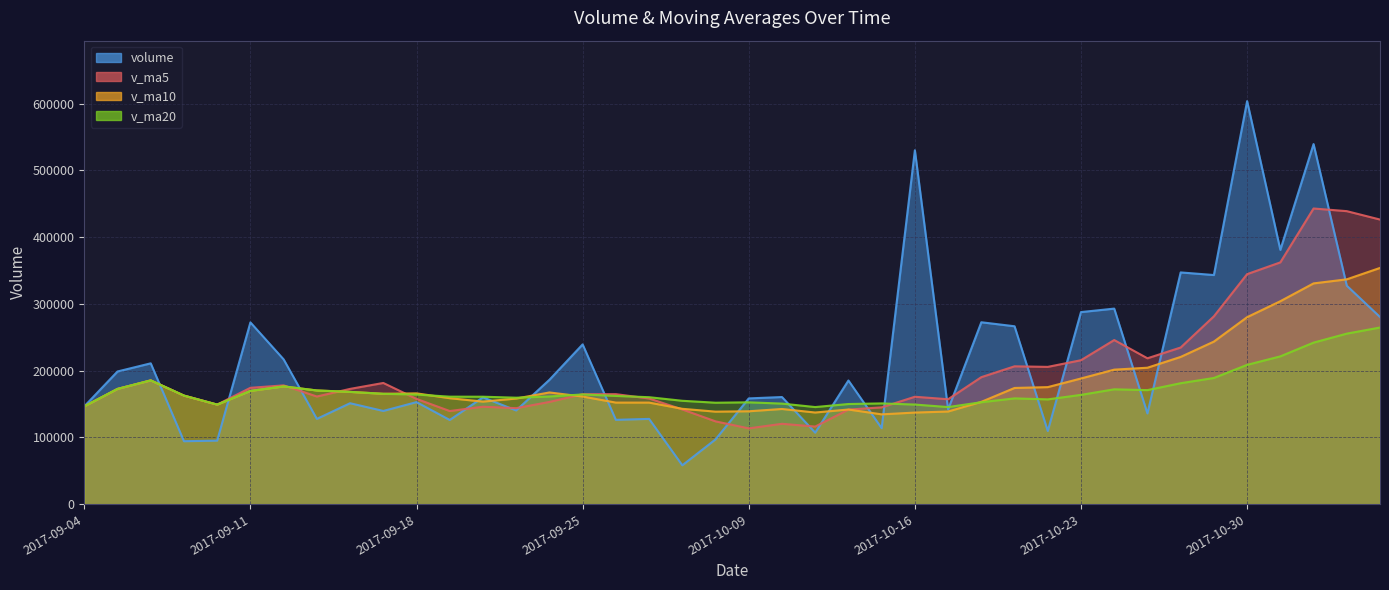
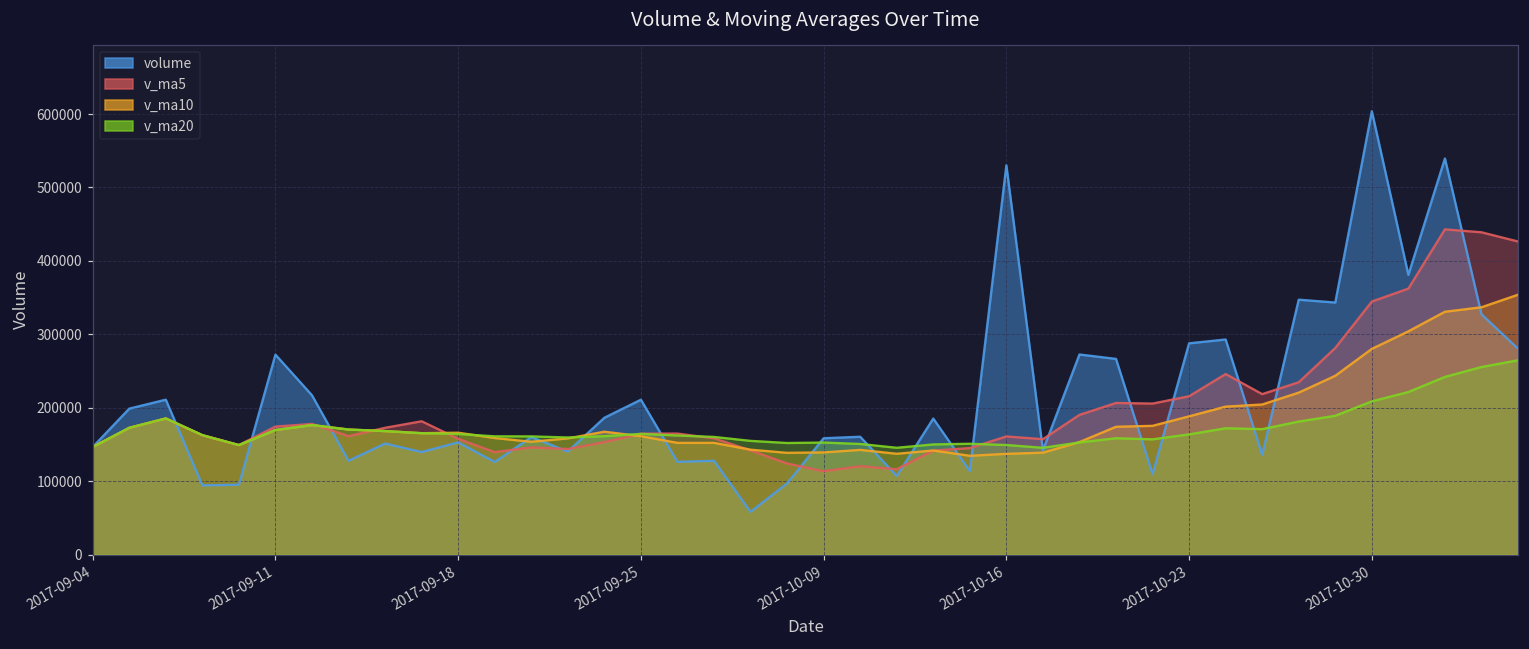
volume, 2017-09-25: 240000 -> 210000
